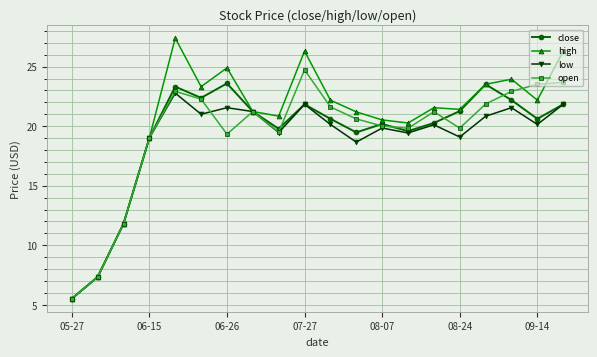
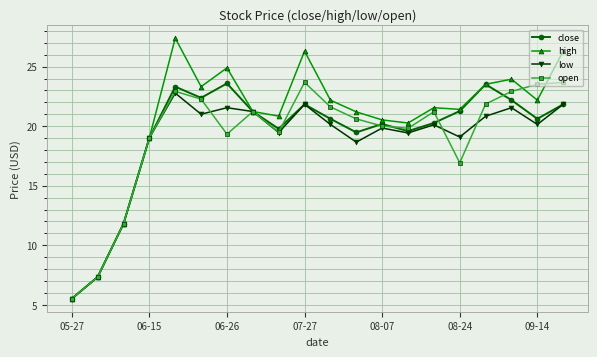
open, 07-27: 24.7 -> 23.7
open, 08-24: 19.8 -> 16.9
